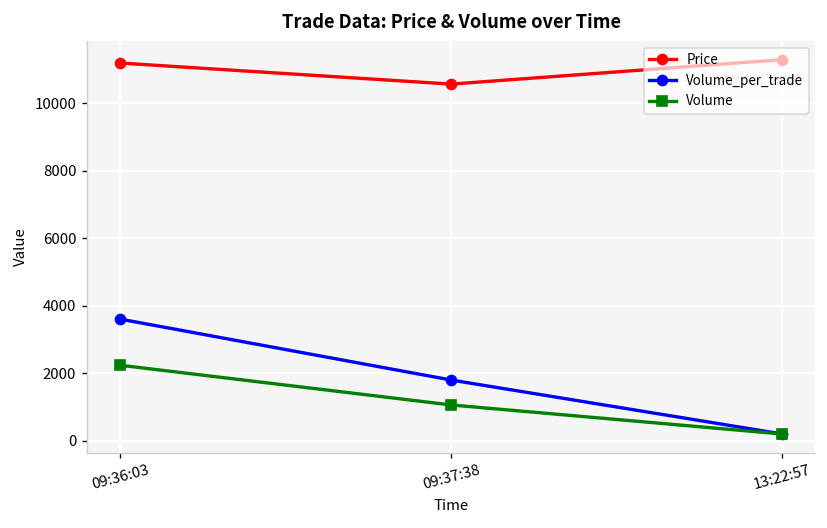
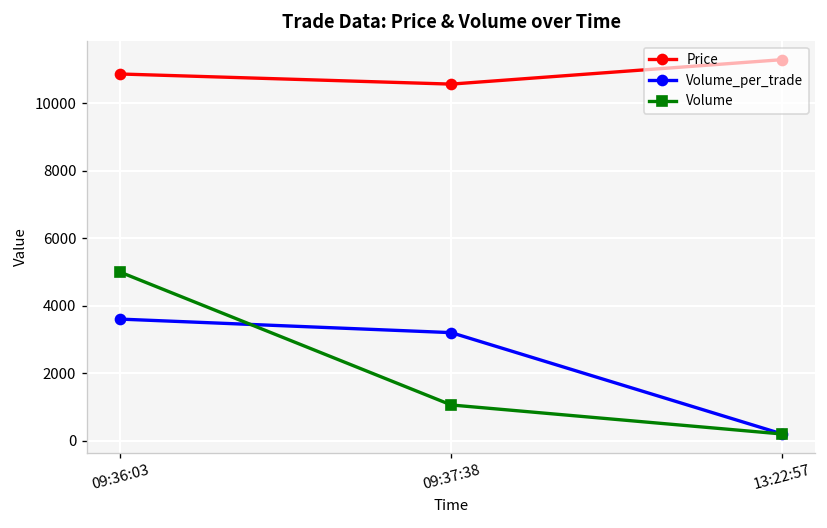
Price, 09:36:03: 11200 -> 10900
Volume, 09:36:03: 2200 -> 5000
Volume_per_trade, 09:37:38: 1800 -> 3200
